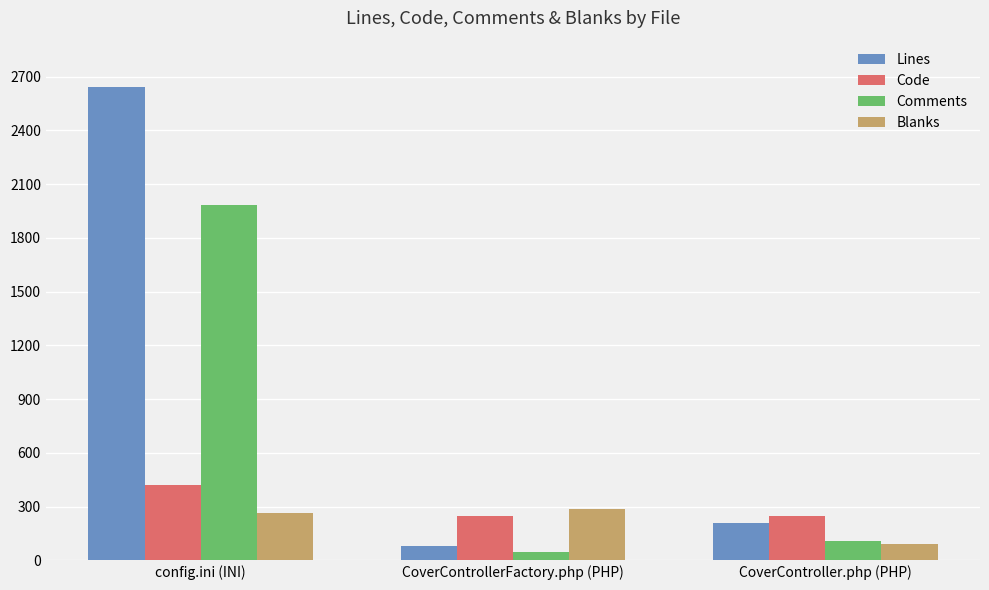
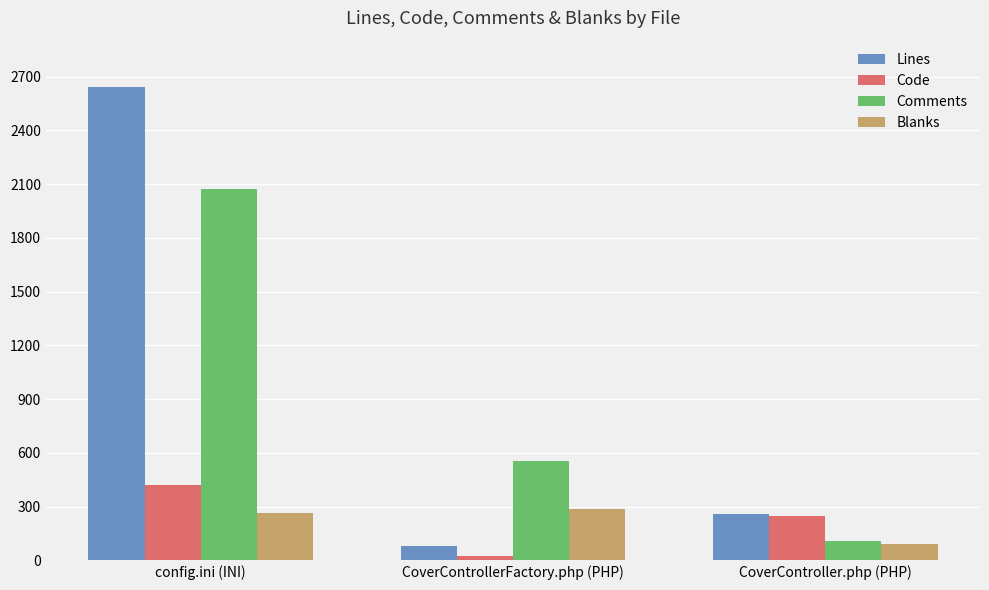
Comments, config.ini (INI): 1990 -> 2070
Code, CoverControllerFactory.php (PHP): 250 -> 30
Comments, CoverControllerFactory.php (PHP): 50 -> 550
Lines, CoverController.php (PHP): 210 -> 260
